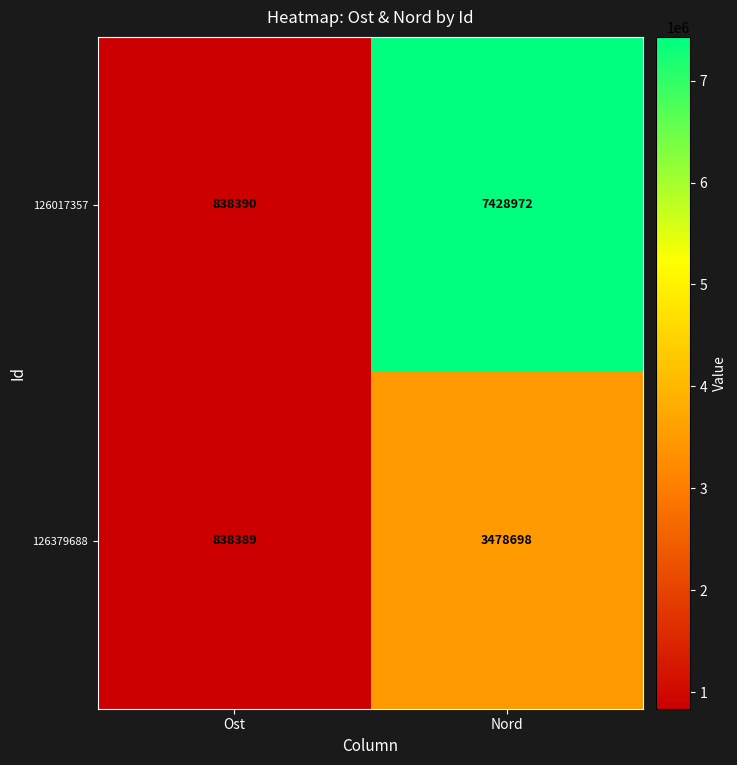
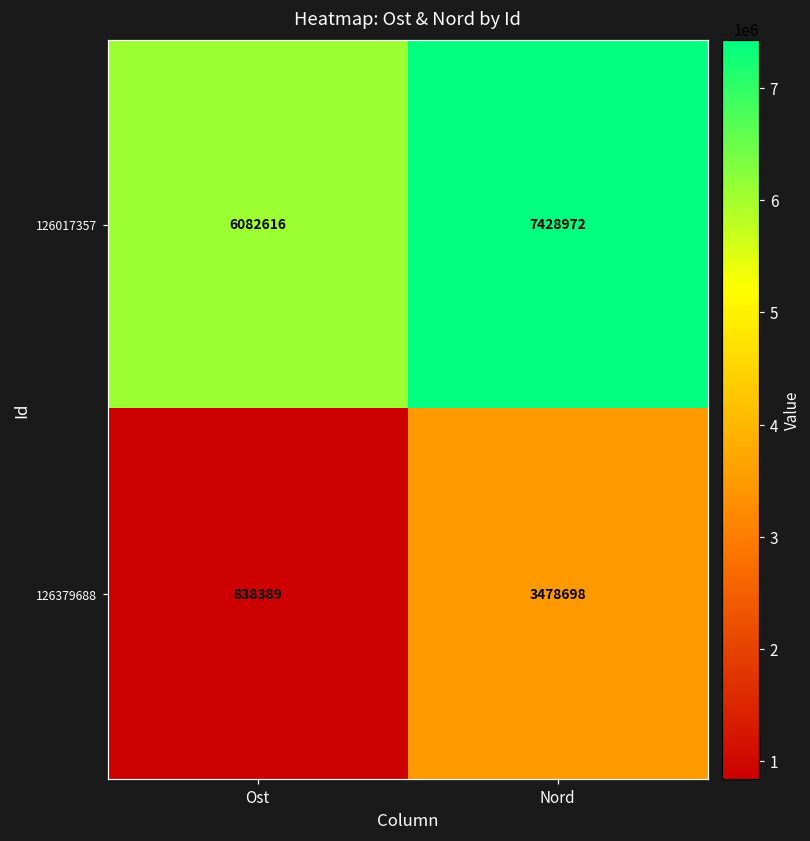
126017357, Ost: 838390 -> 6082616
